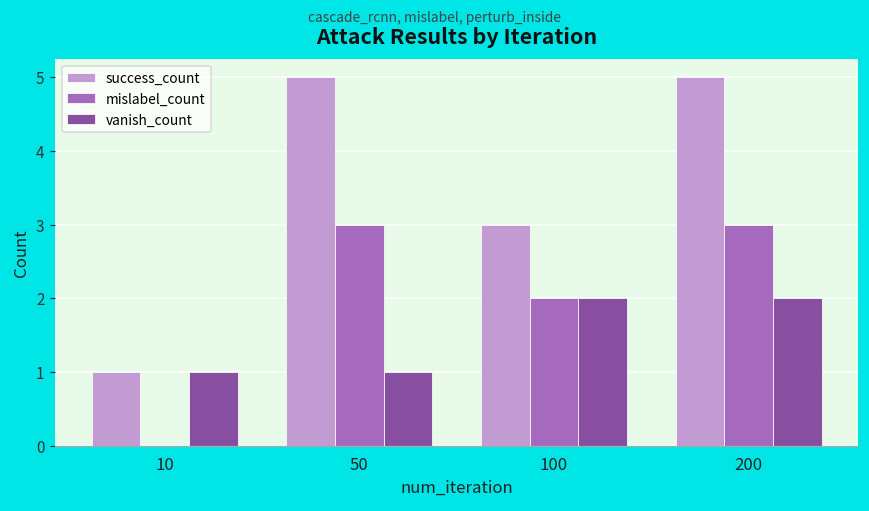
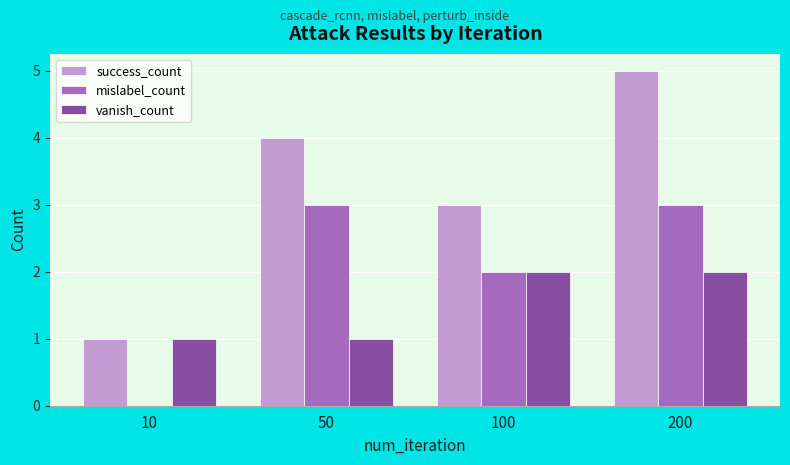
success_count, 50: 5 -> 4
